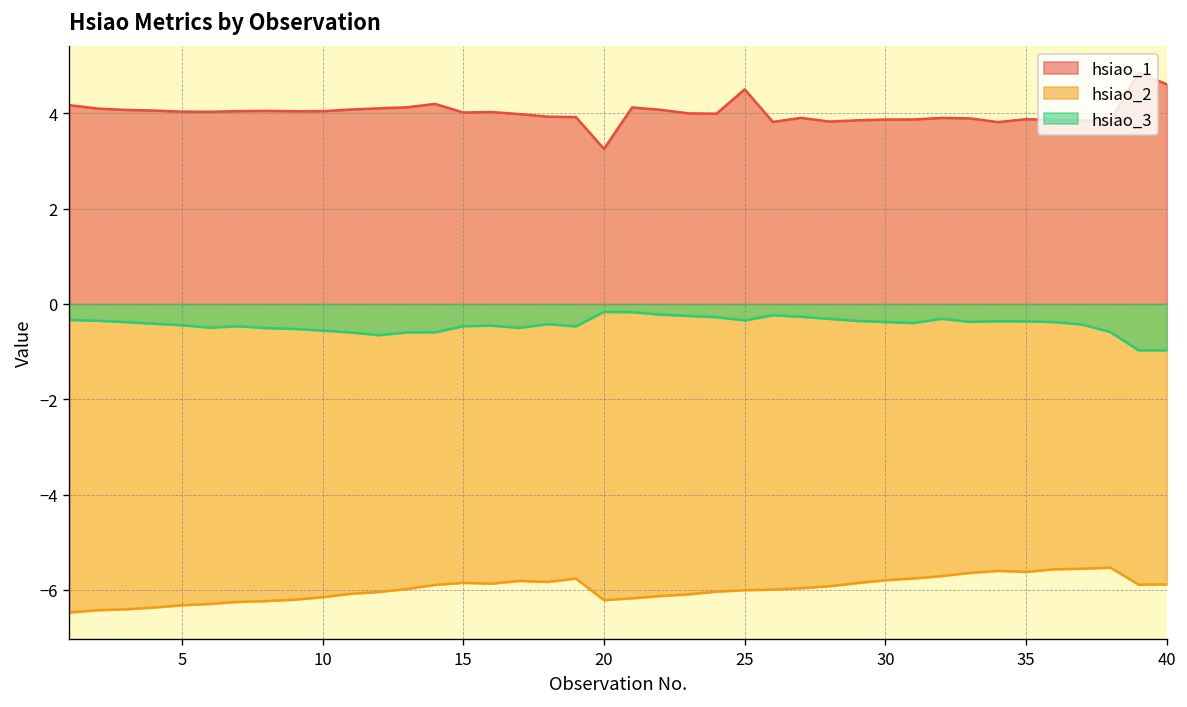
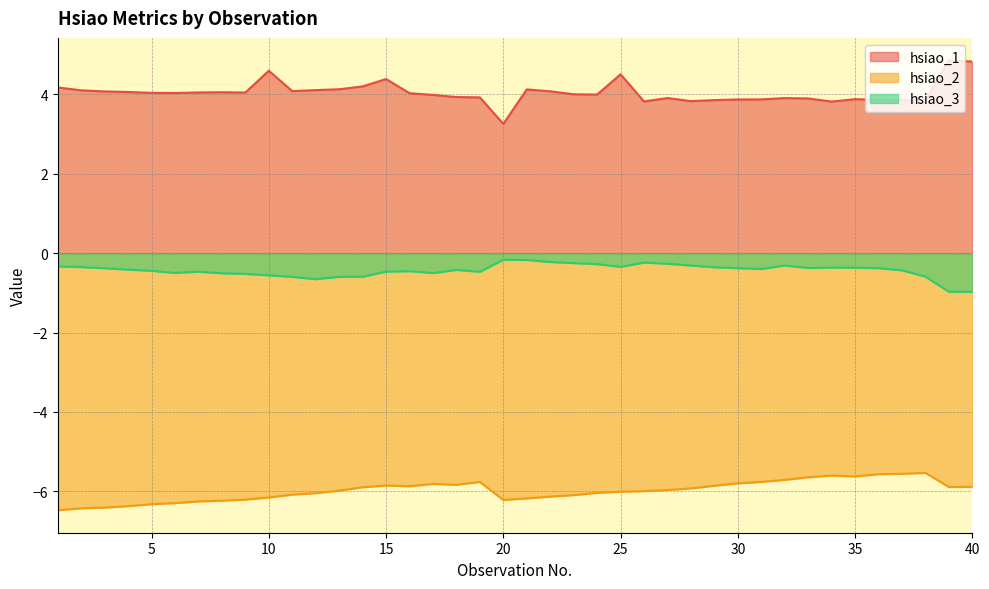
hsiao_1, 10: 4.0 -> 4.6
hsiao_1, 15: 4.0 -> 4.4
hsiao_1, 40: 4.6 -> 4.8
